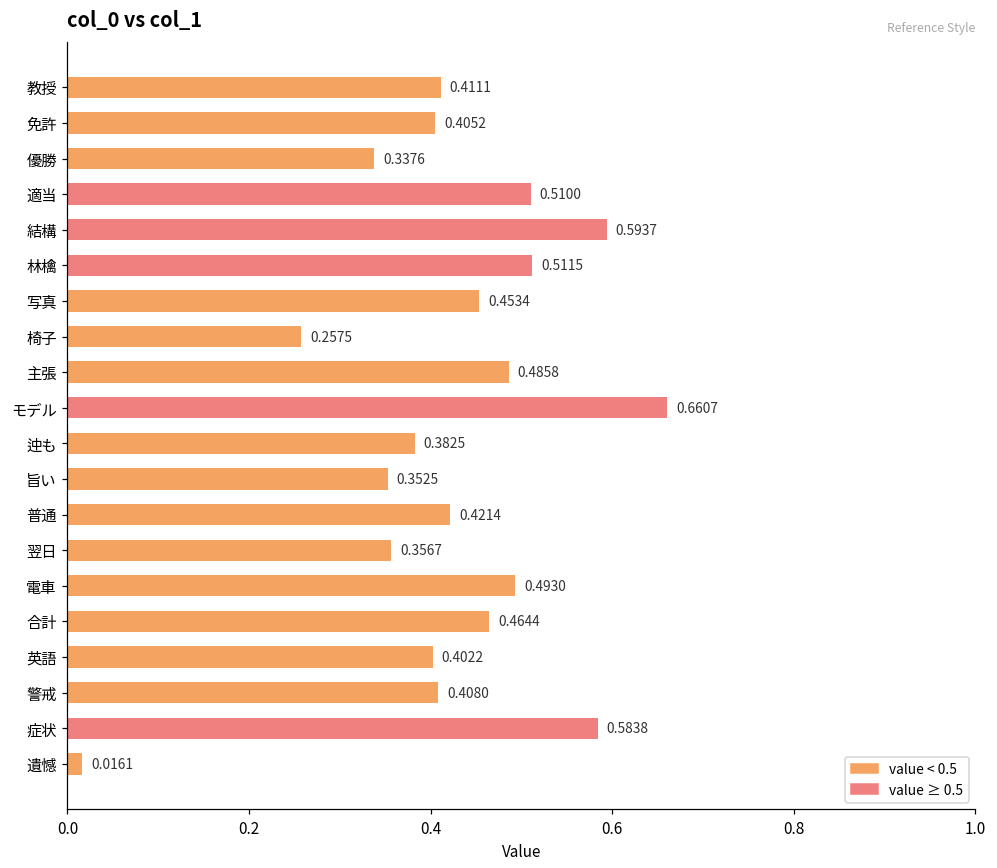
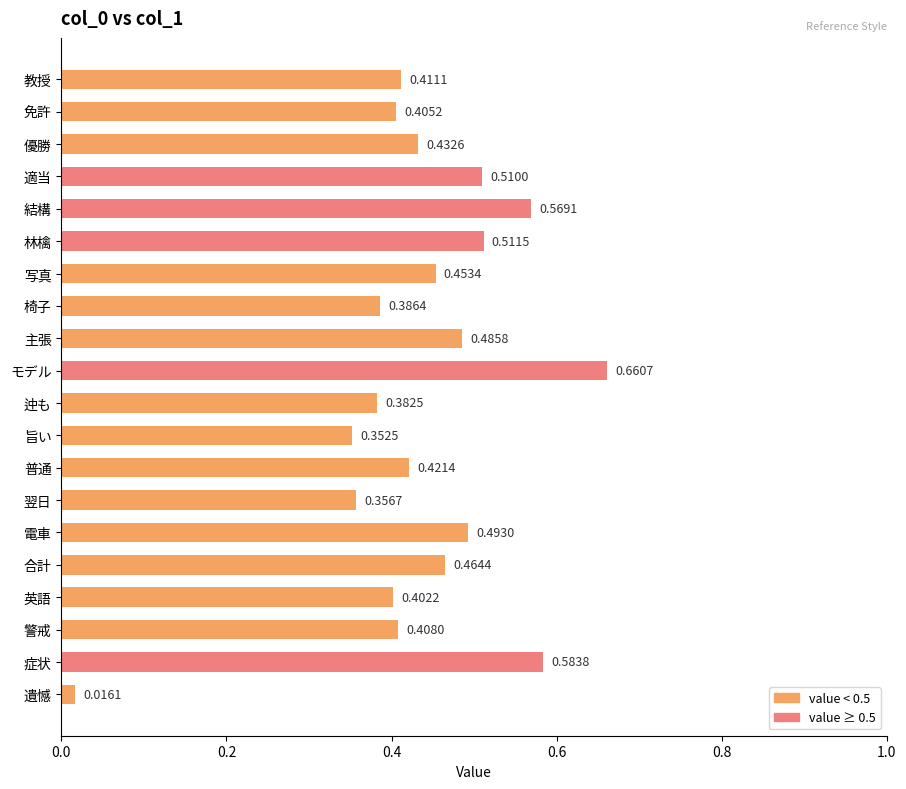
優勝: 0.3376 -> 0.4326
結構: 0.5937 -> 0.5691
椅子: 0.2575 -> 0.3864
